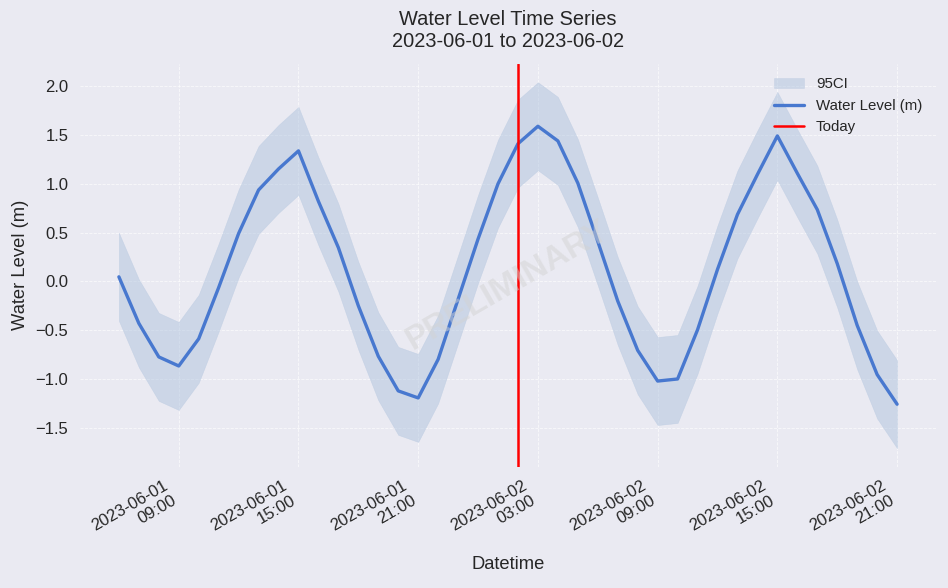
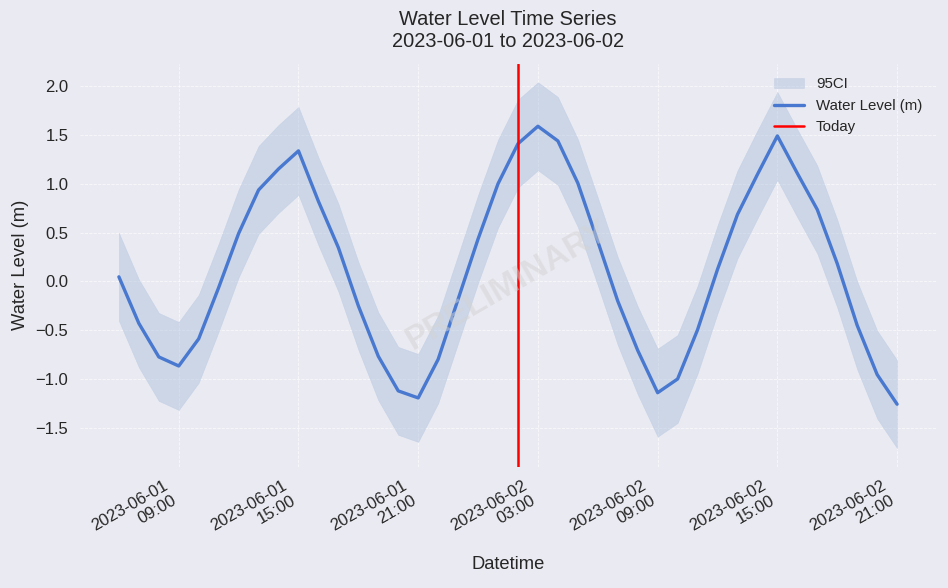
Water Level (m), 2023-06-02 09:00: -1.0 -> -1.1
